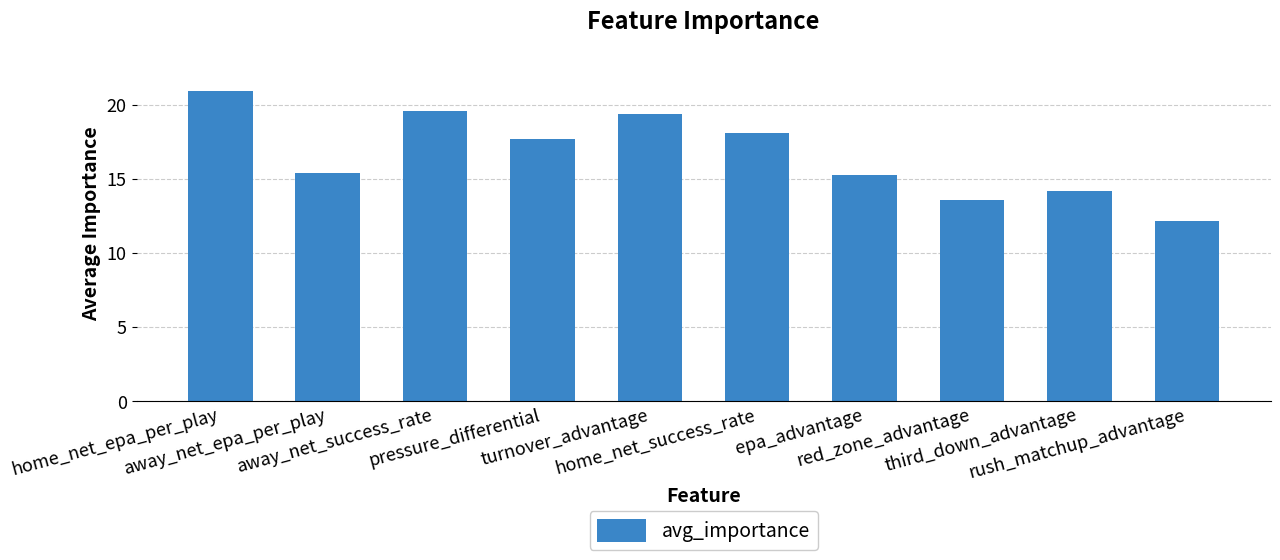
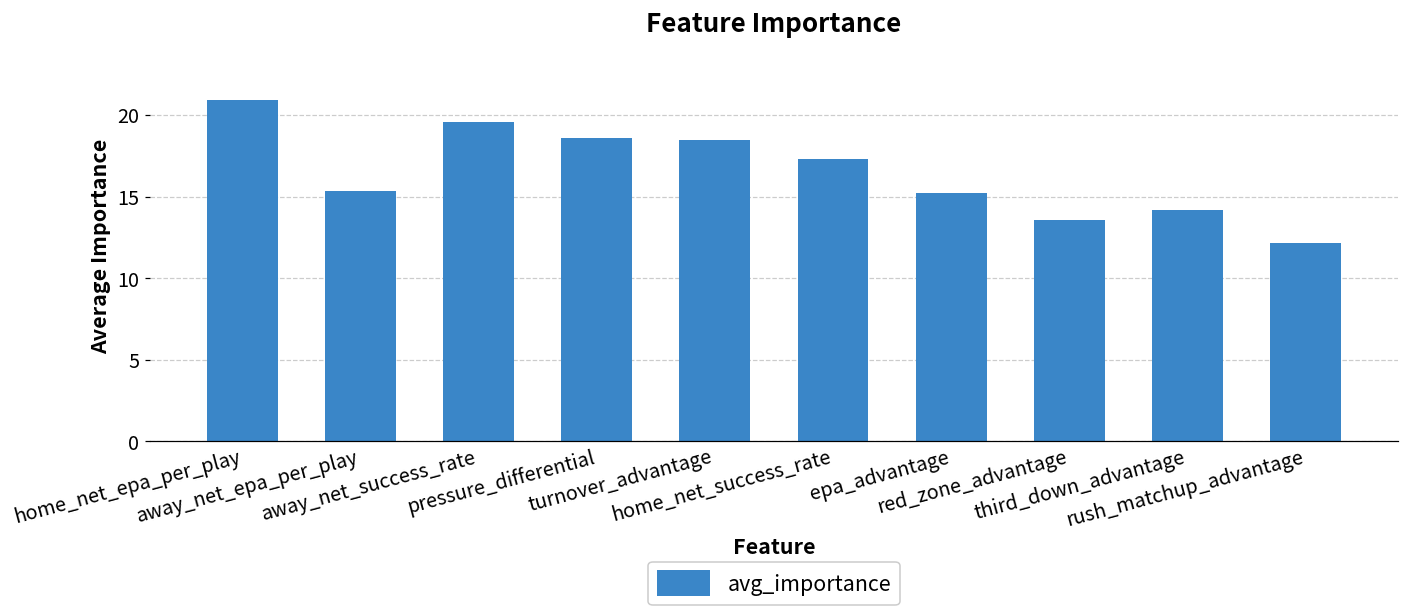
pressure_differential: 17.7 -> 18.6
turnover_advantage: 19.4 -> 18.5
home_net_success_rate: 18.1 -> 17.3
